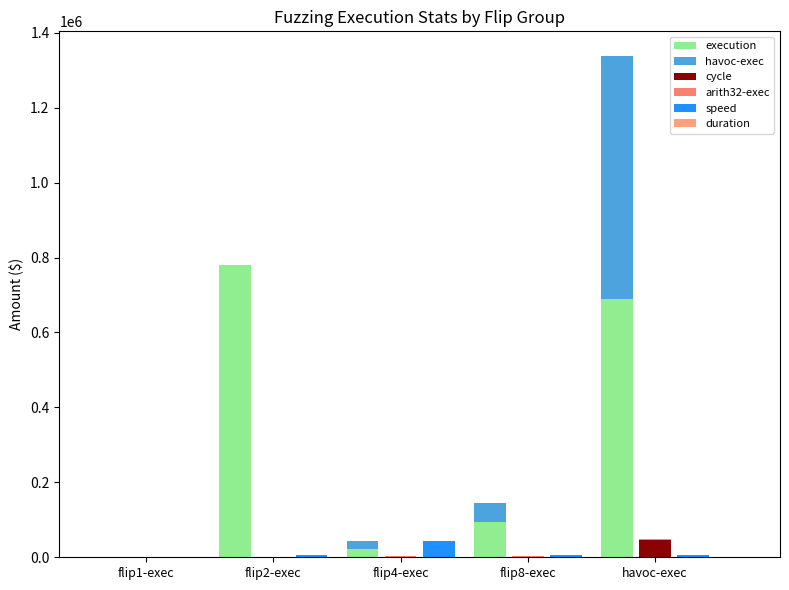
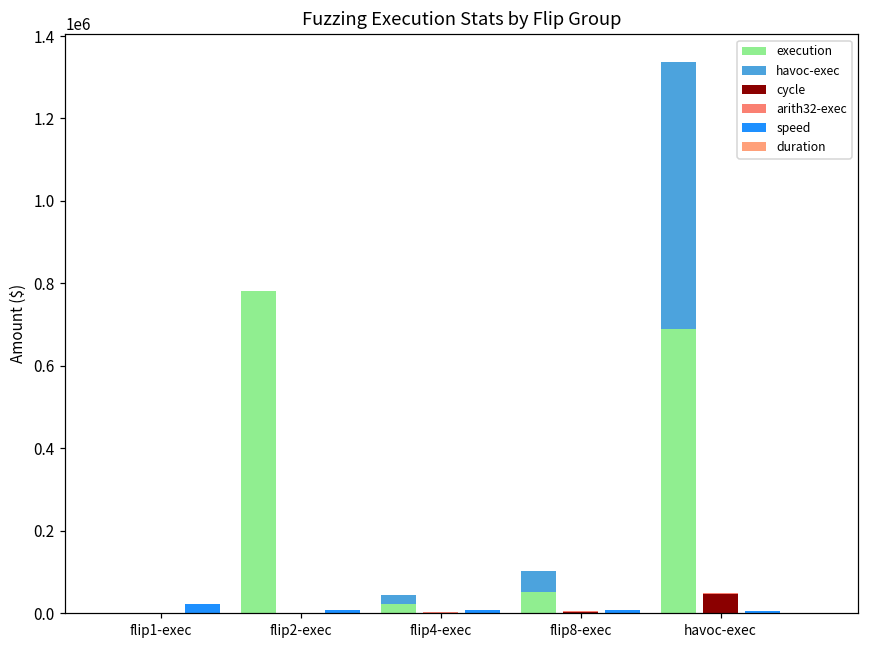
speed, flip1-exec: 0 -> 20000
speed, flip4-exec: 40000 -> 10000
execution, flip8-exec: 90000 -> 50000
